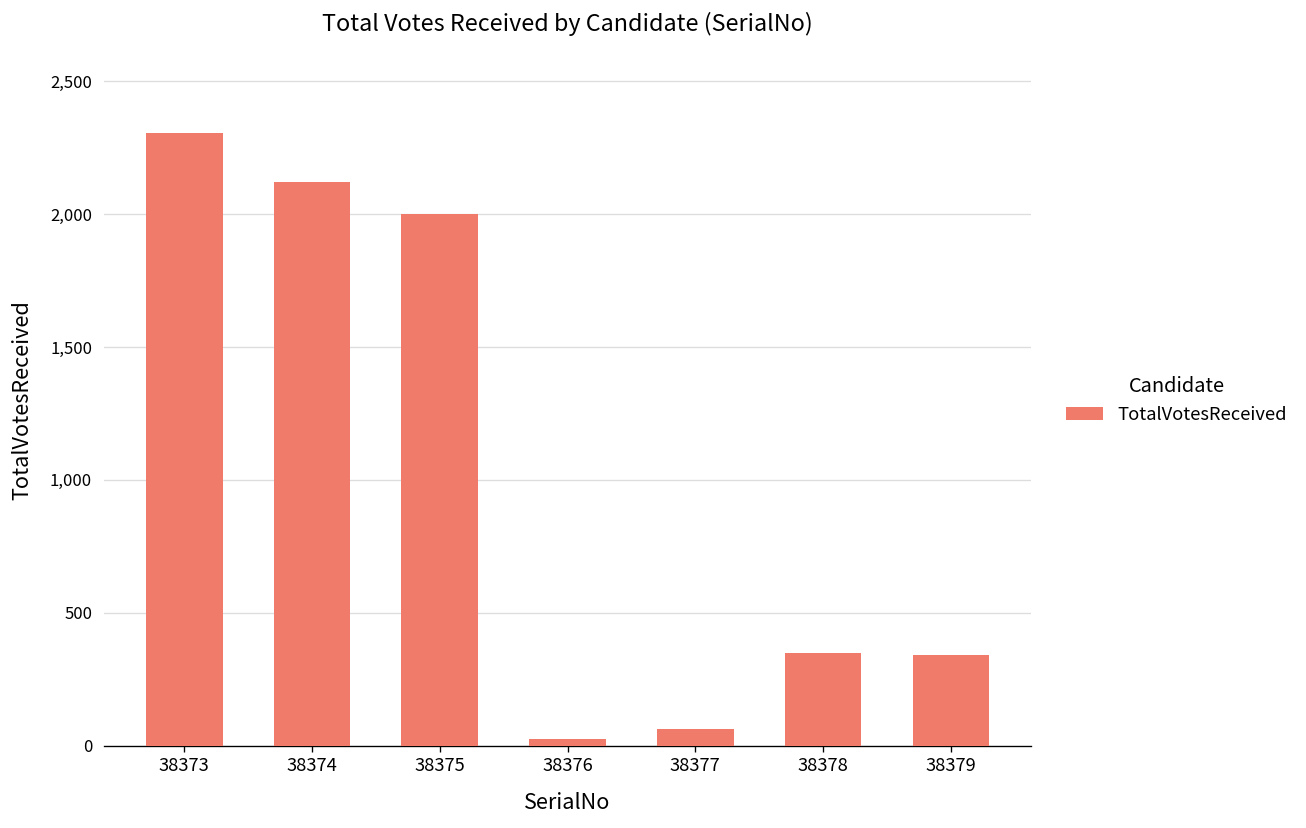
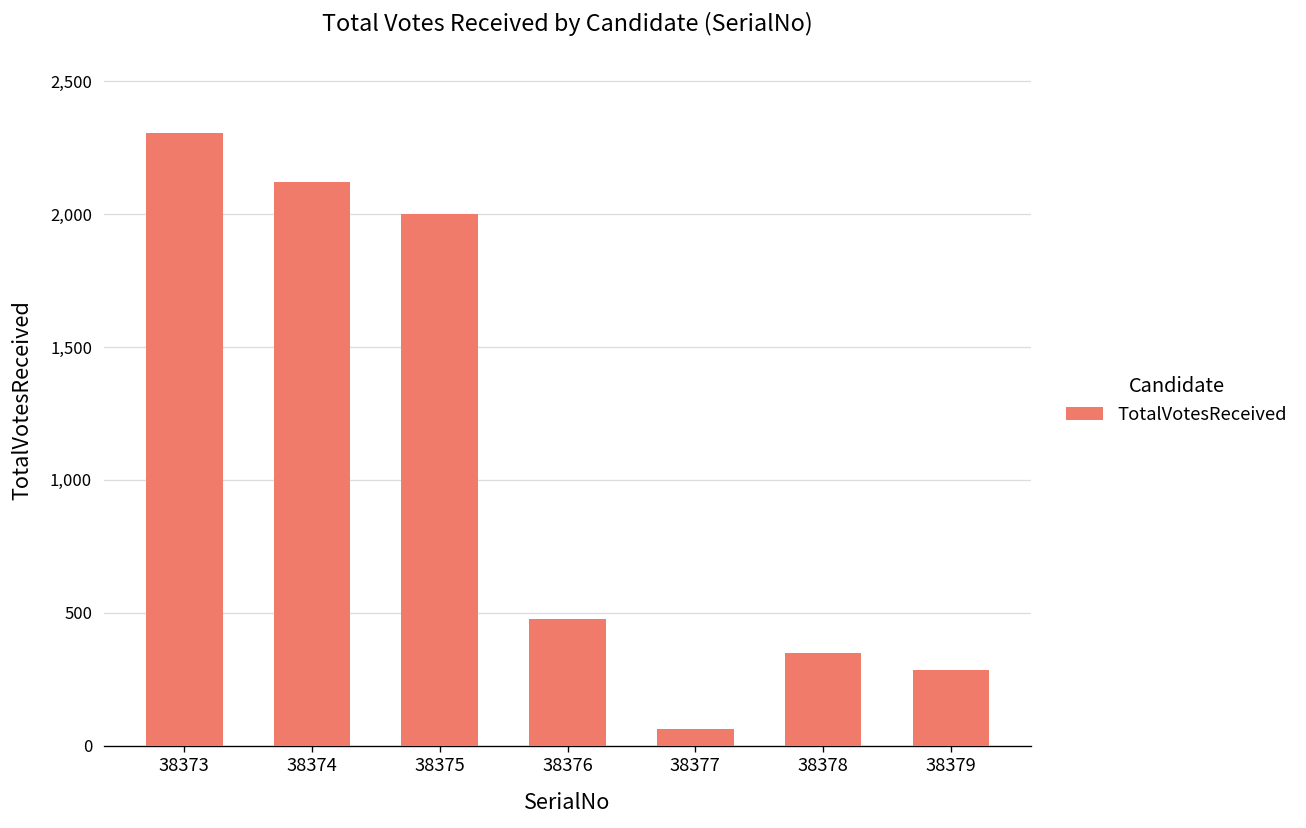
38376: 20 -> 480
38379: 340 -> 290
